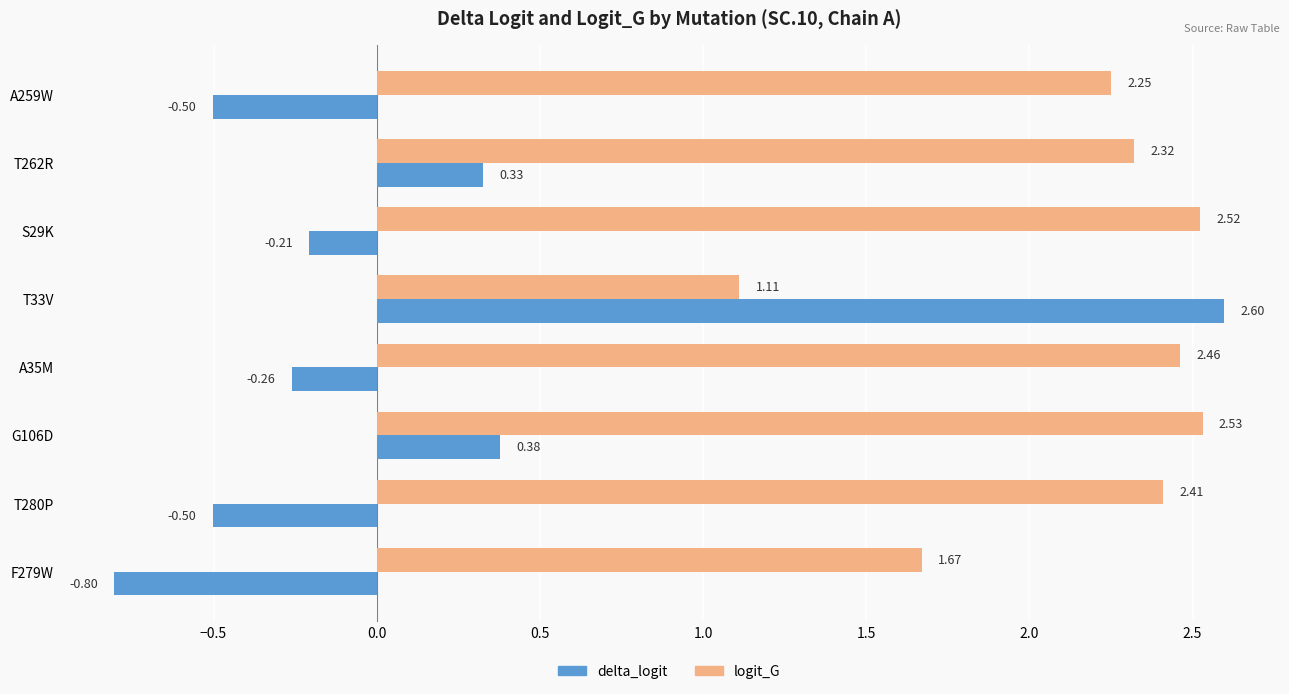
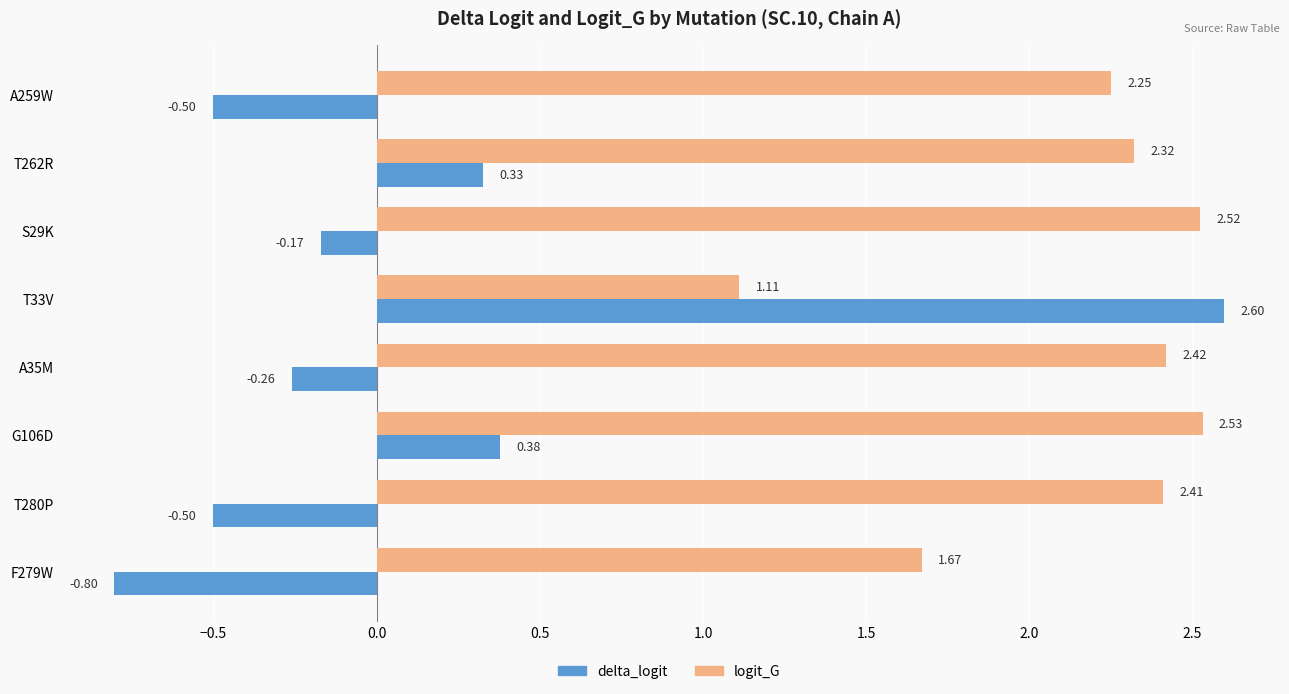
delta_logit, S29K: -0.21 -> -0.17
logit_G, A35M: 2.46 -> 2.42
